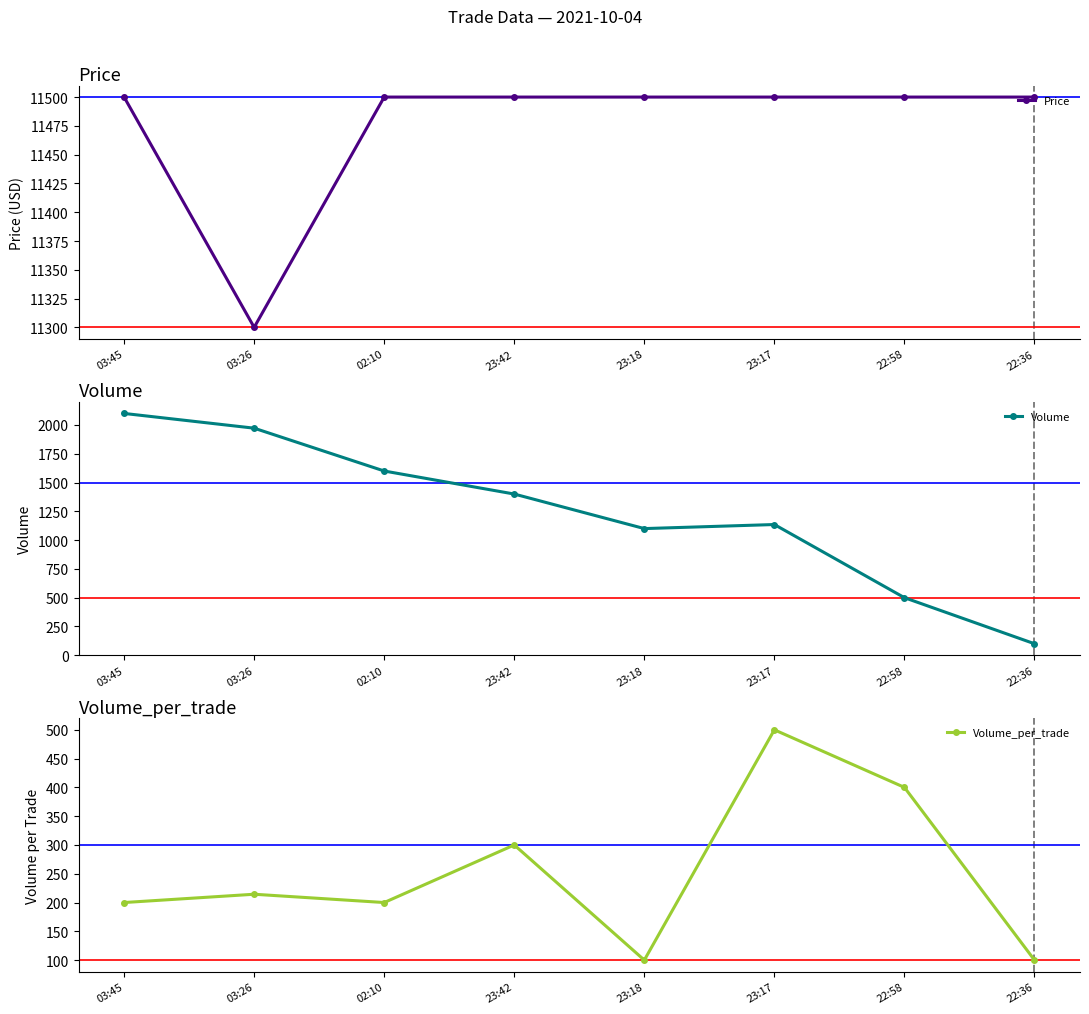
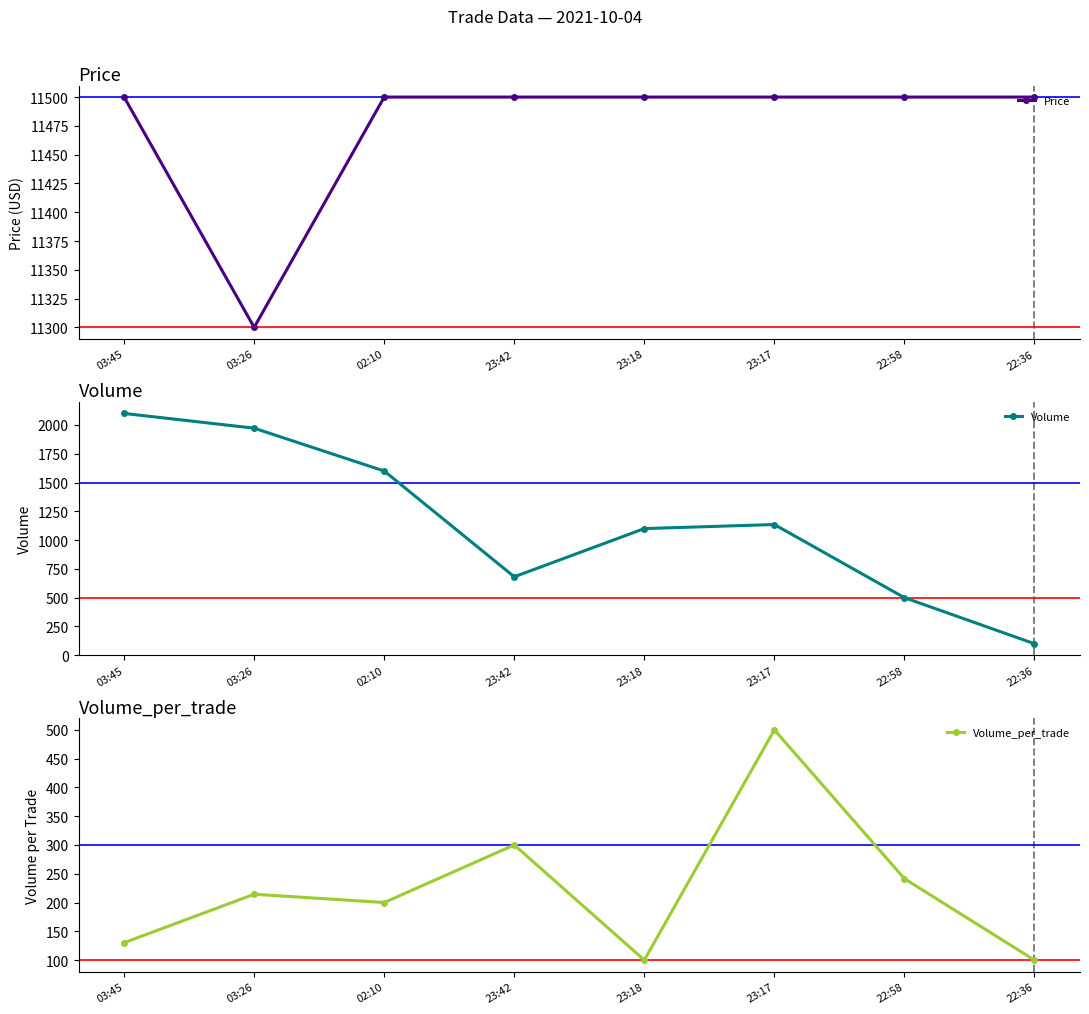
Volume, 23:42: 1400 -> 680
Volume_per_trade, 03:45: 200 -> 130
Volume_per_trade, 22:58: 400 -> 240
